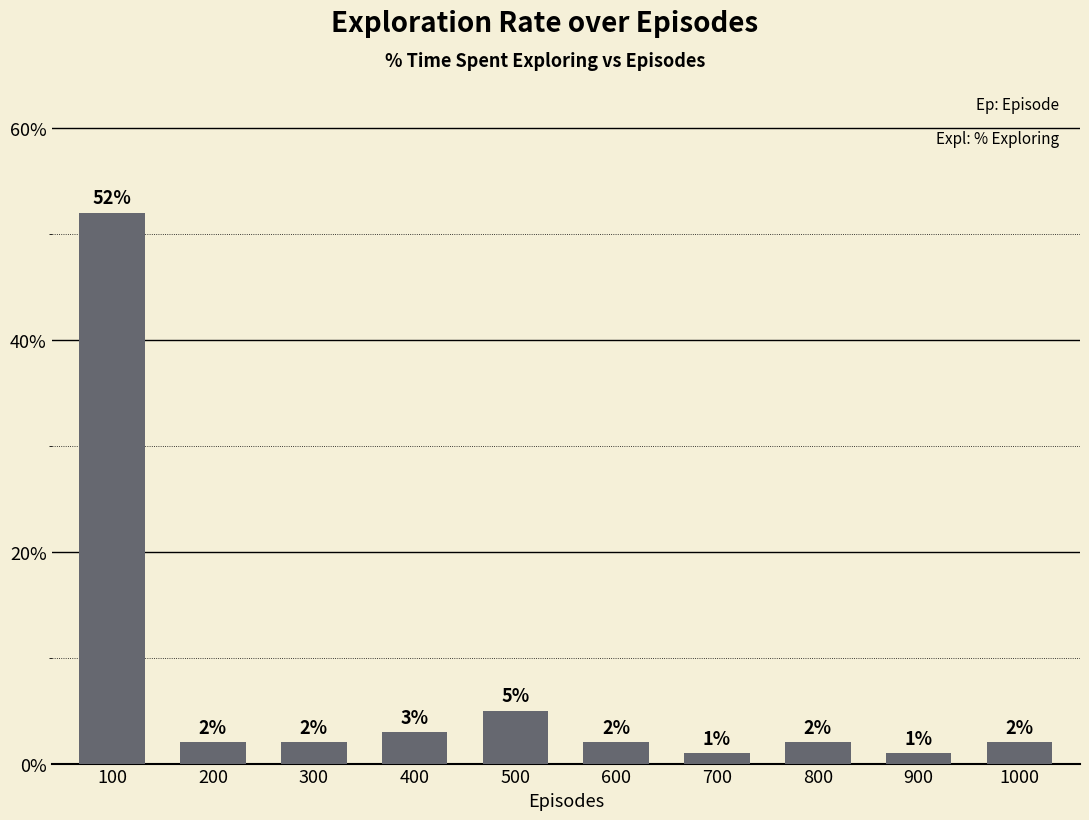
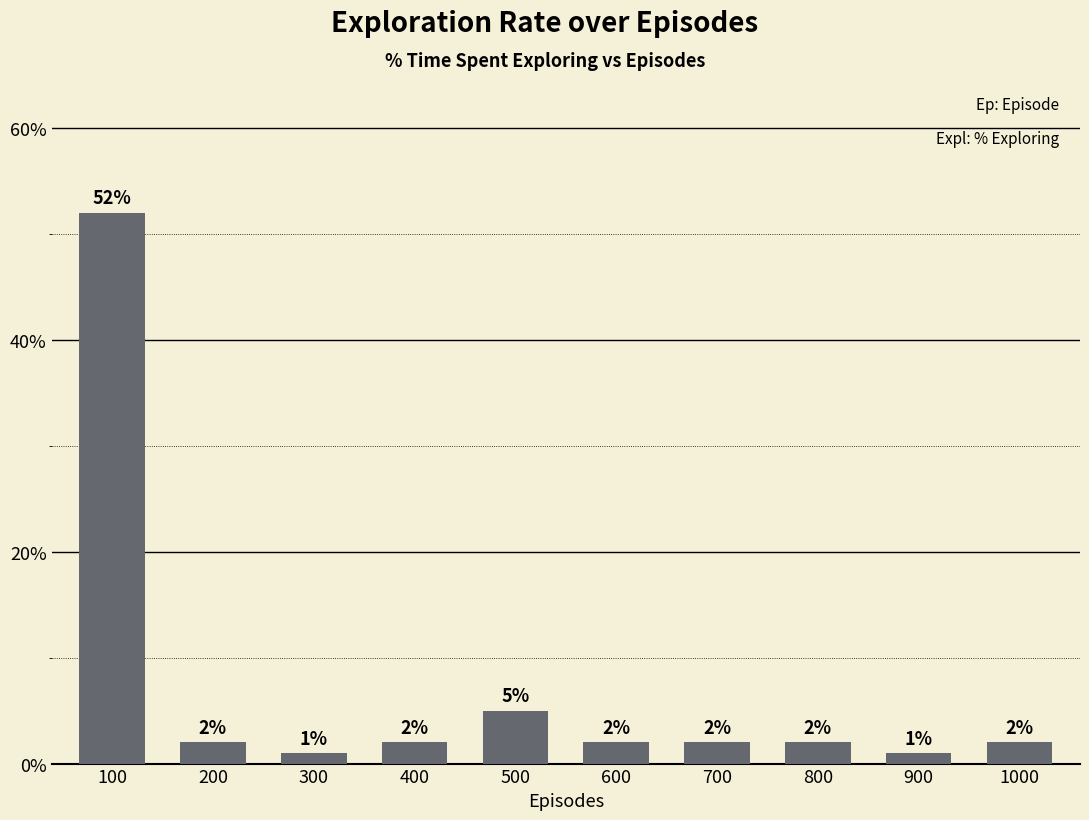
300: 2% -> 1%
400: 3% -> 2%
700: 1% -> 2%
